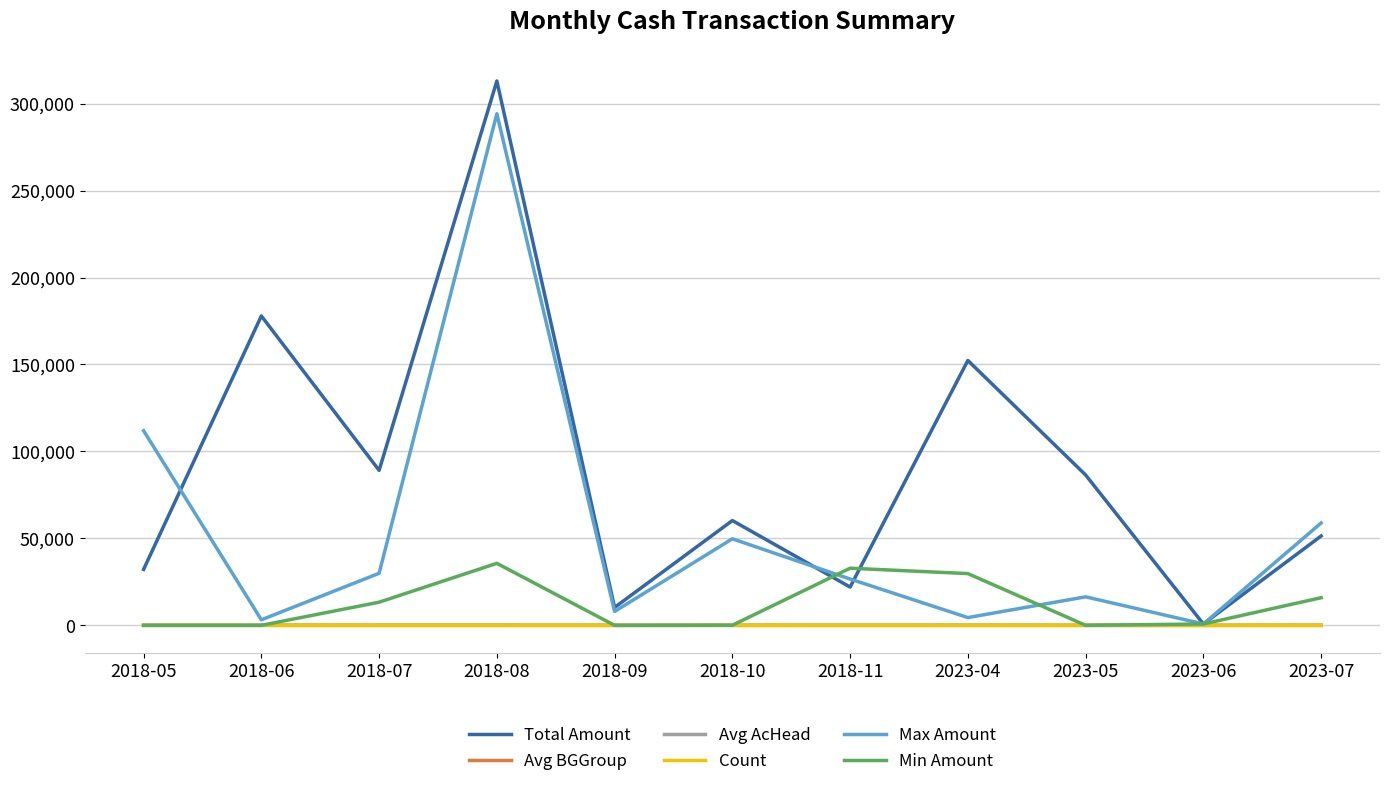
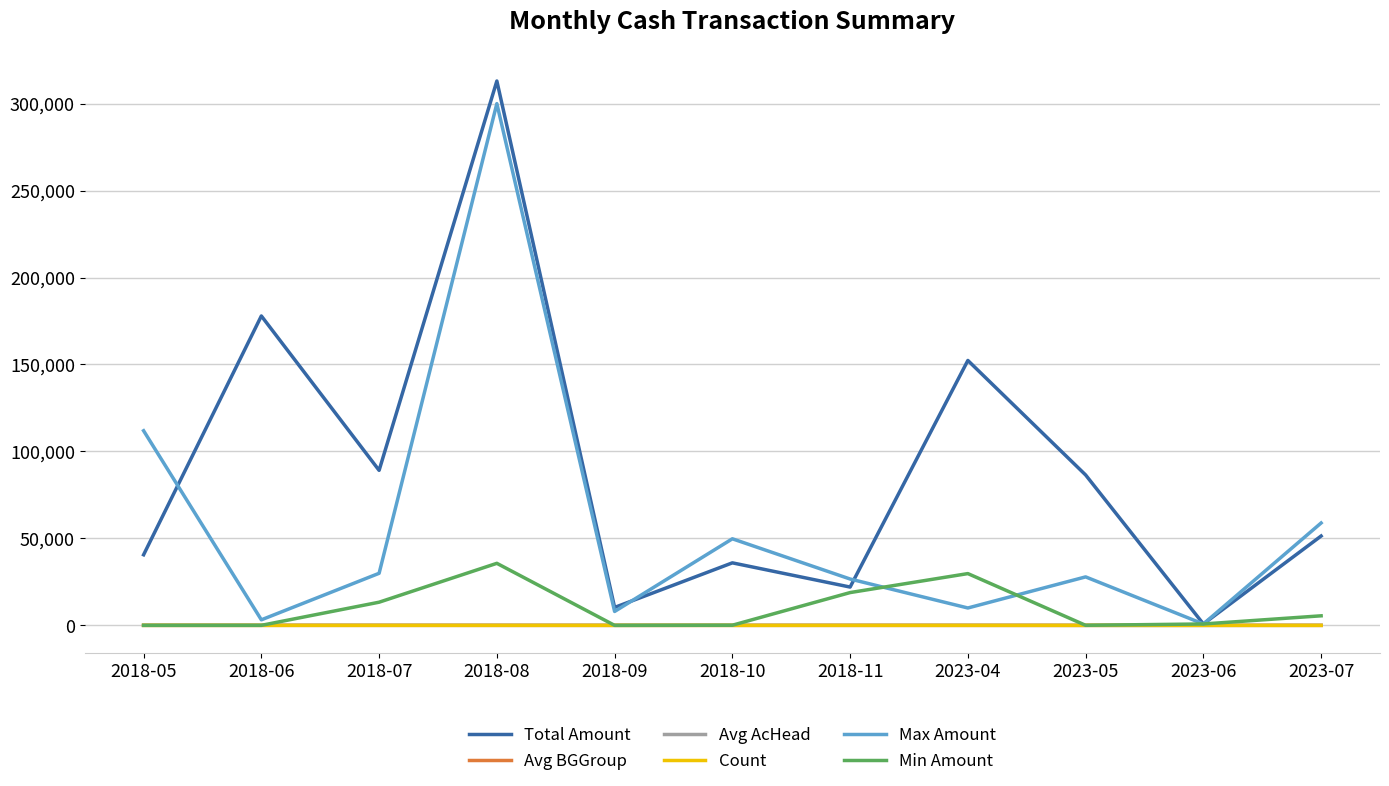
Total Amount, 2018-05: 32,000 -> 41,000
Max Amount, 2018-08: 294,000 -> 300,000
Total Amount, 2018-10: 60,000 -> 36,000
Min Amount, 2018-11: 33,000 -> 19,000
Max Amount, 2023-04: 4,000 -> 10,000
Max Amount, 2023-05: 16,000 -> 28,000
Min Amount, 2023-07: 16,000 -> 6,000
